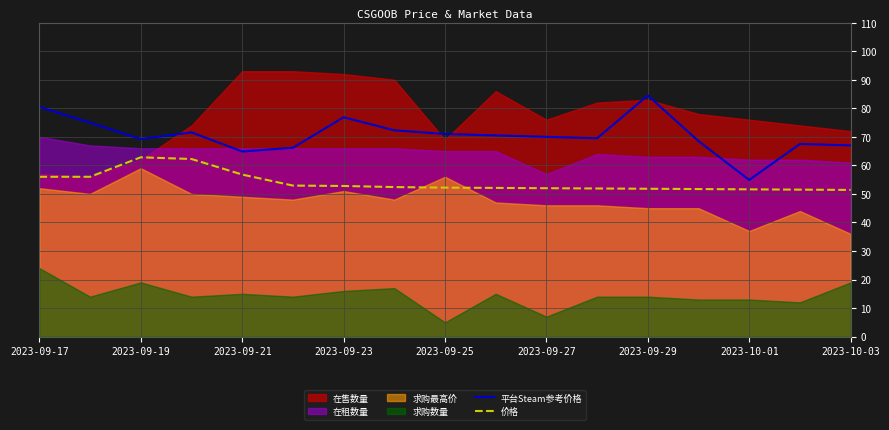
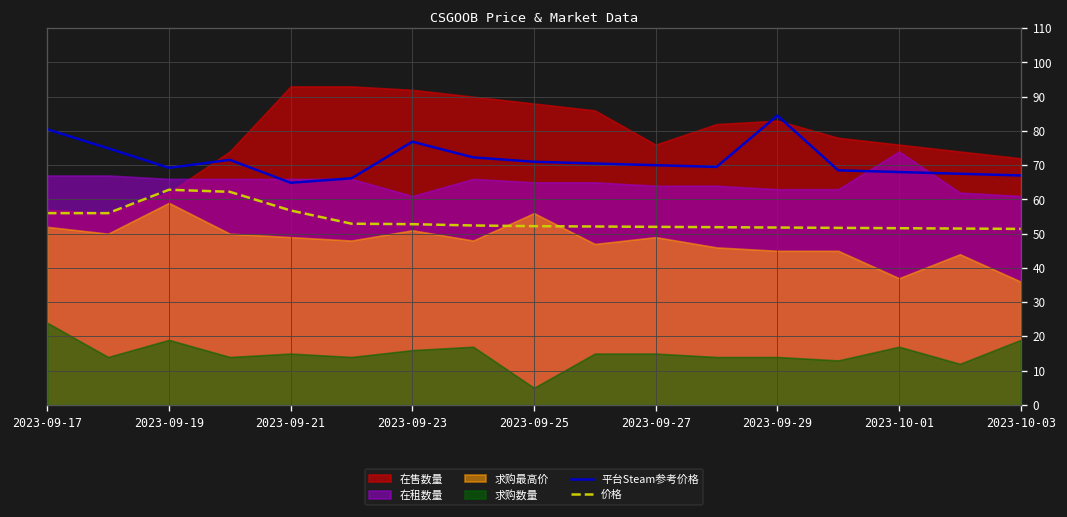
在租数量, 2023-09-17: 70 -> 67
在租数量, 2023-09-23: 66 -> 61
在售数量, 2023-09-25: 69 -> 88
在租数量, 2023-09-27: 57 -> 64
求购最高价, 2023-09-27: 46 -> 49
求购数量, 2023-09-27: 7 -> 15
平台Steam参考价格, 2023-10-01: 55 -> 68
在租数量, 2023-10-01: 62 -> 74
求购数量, 2023-10-01: 13 -> 17
